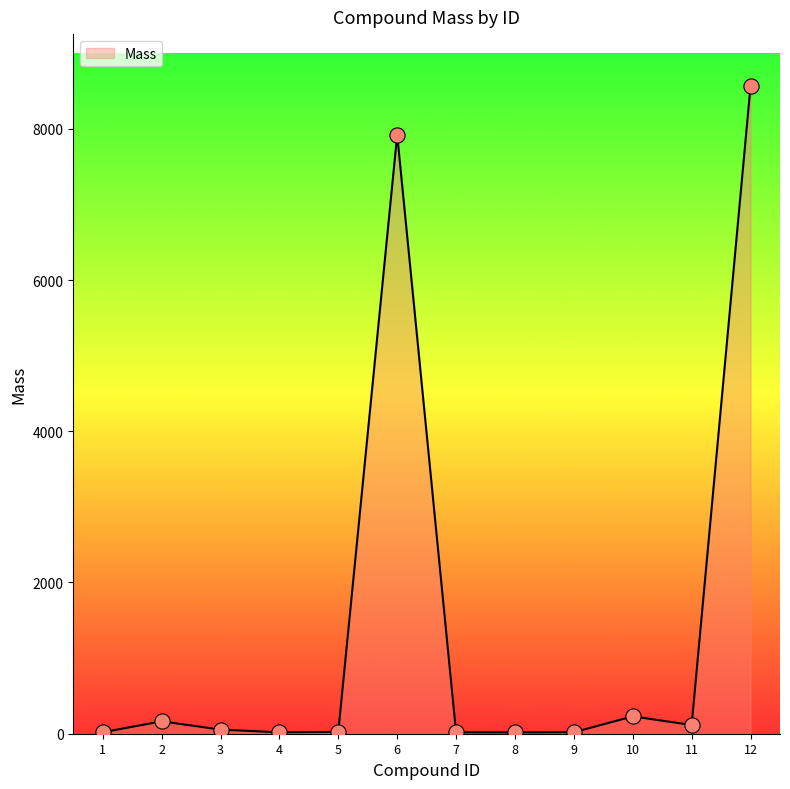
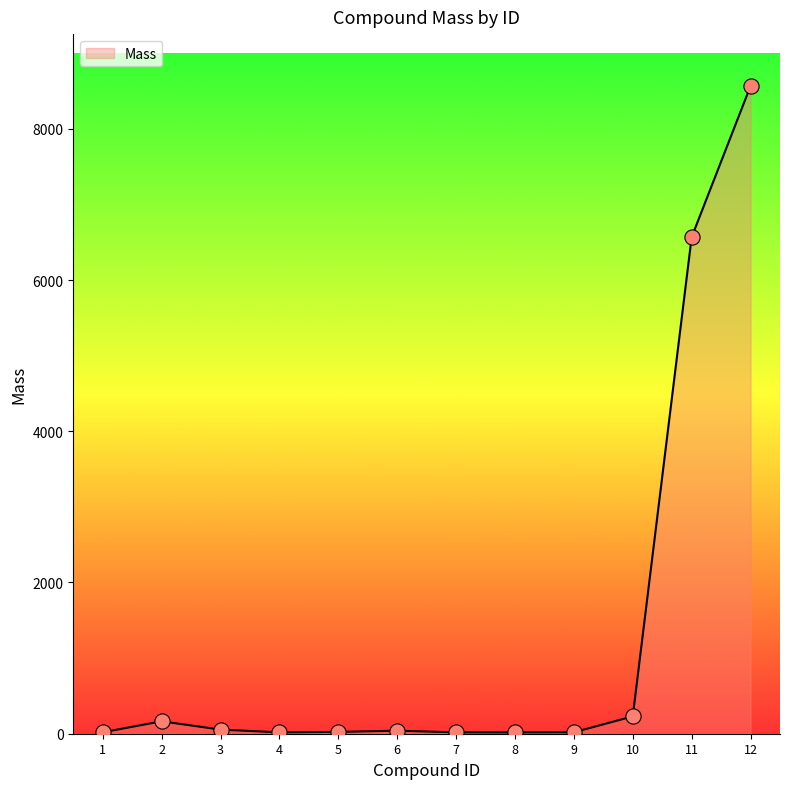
6: 7900 -> 0
11: 100 -> 6600
